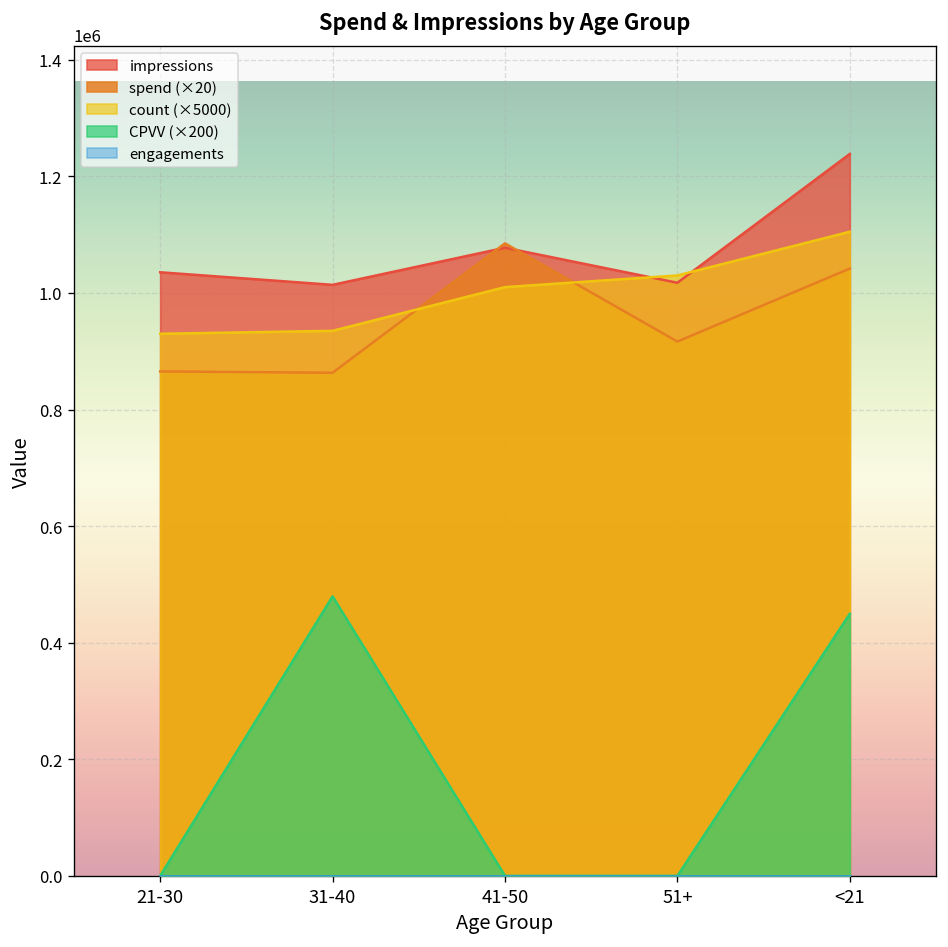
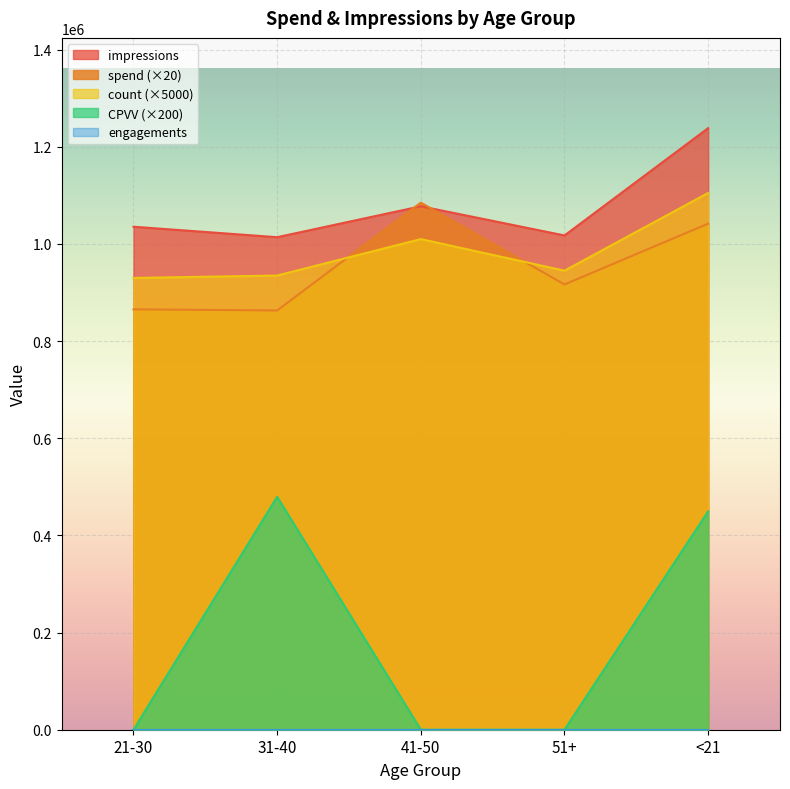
count (×5000), 51+: 1030000 -> 950000
